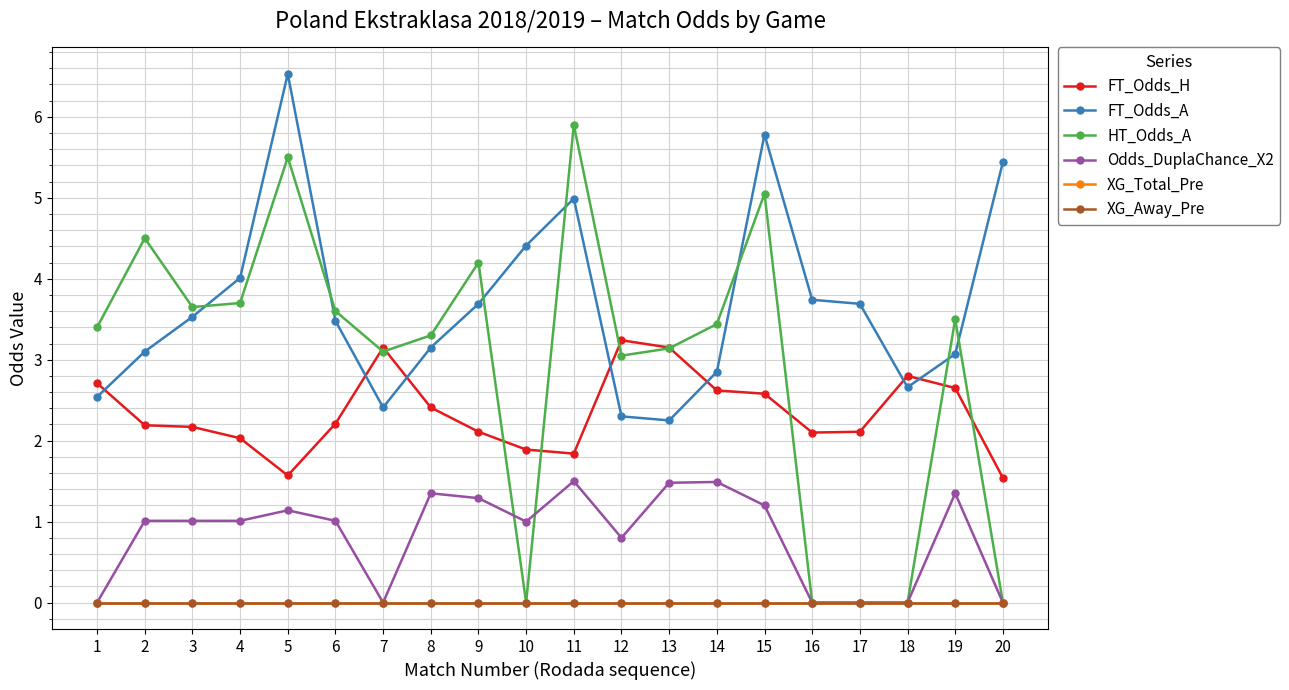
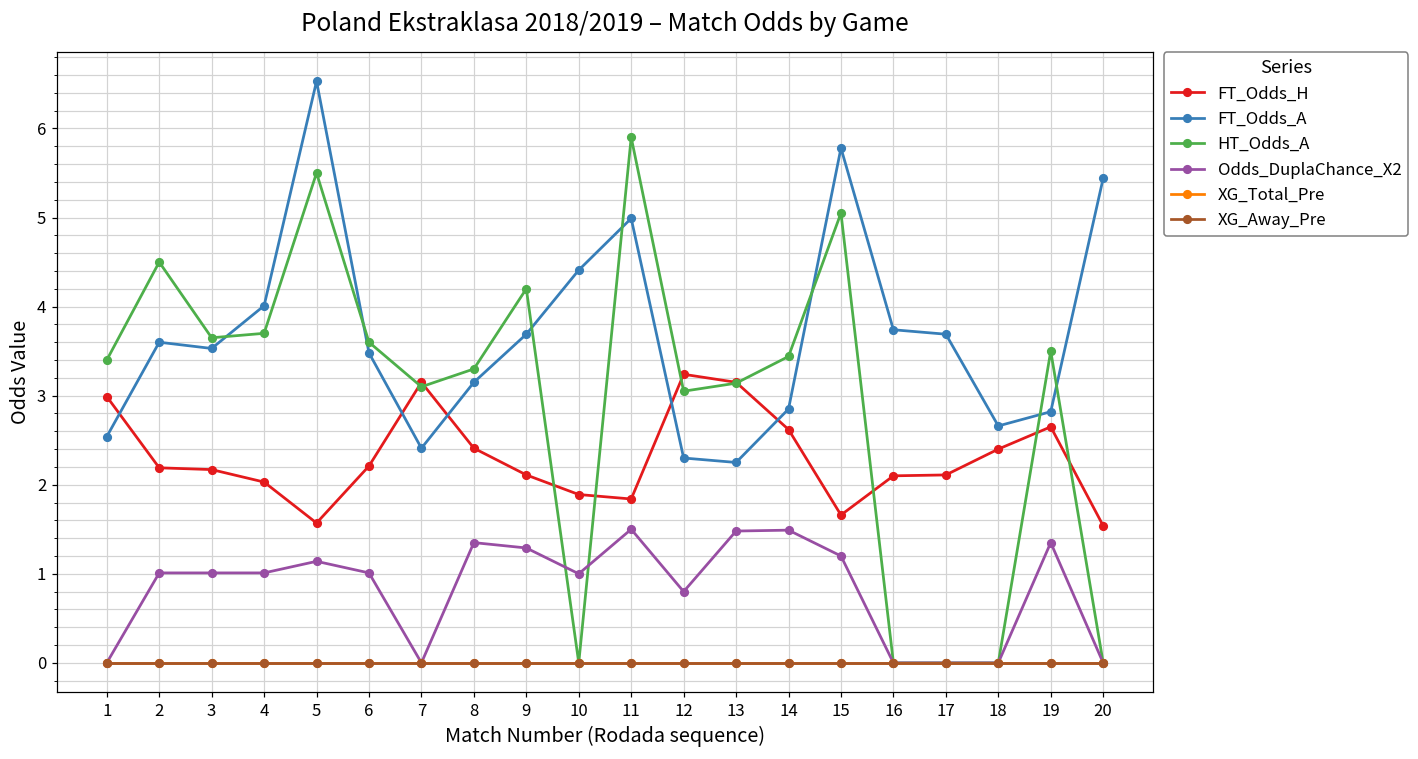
FT_Odds_H, 1: 2.7 -> 3.0
FT_Odds_A, 2: 3.1 -> 3.6
FT_Odds_H, 15: 2.6 -> 1.7
FT_Odds_H, 18: 2.8 -> 2.4
FT_Odds_A, 19: 3.1 -> 2.8
